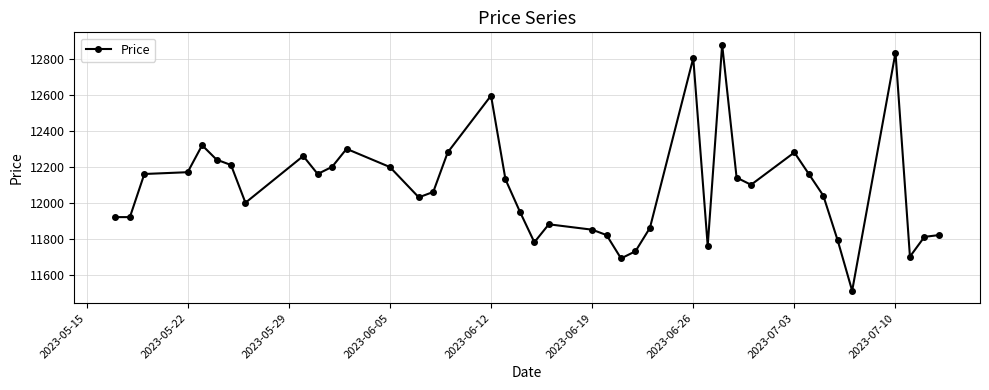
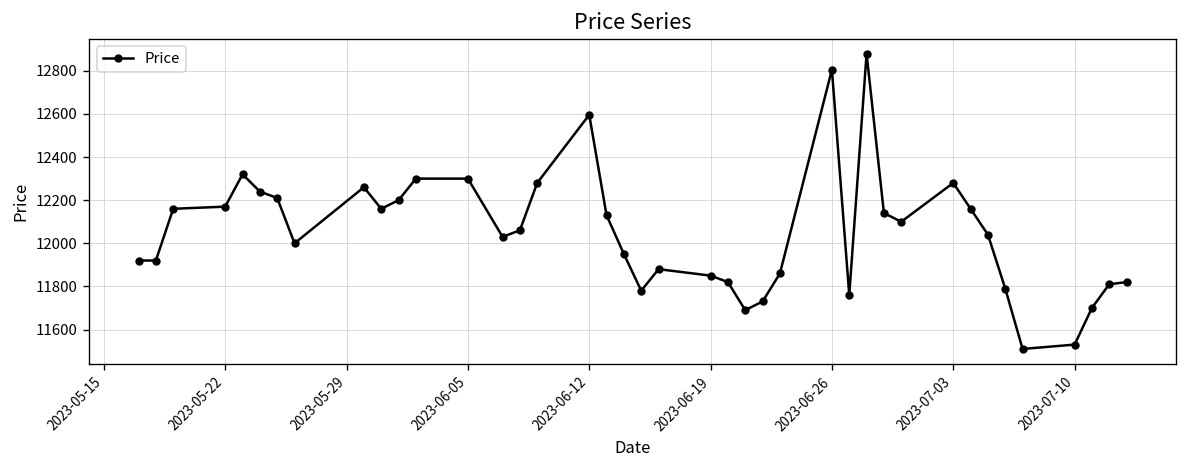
2023-06-05: 12200 -> 12300
2023-07-10: 12840 -> 11530
